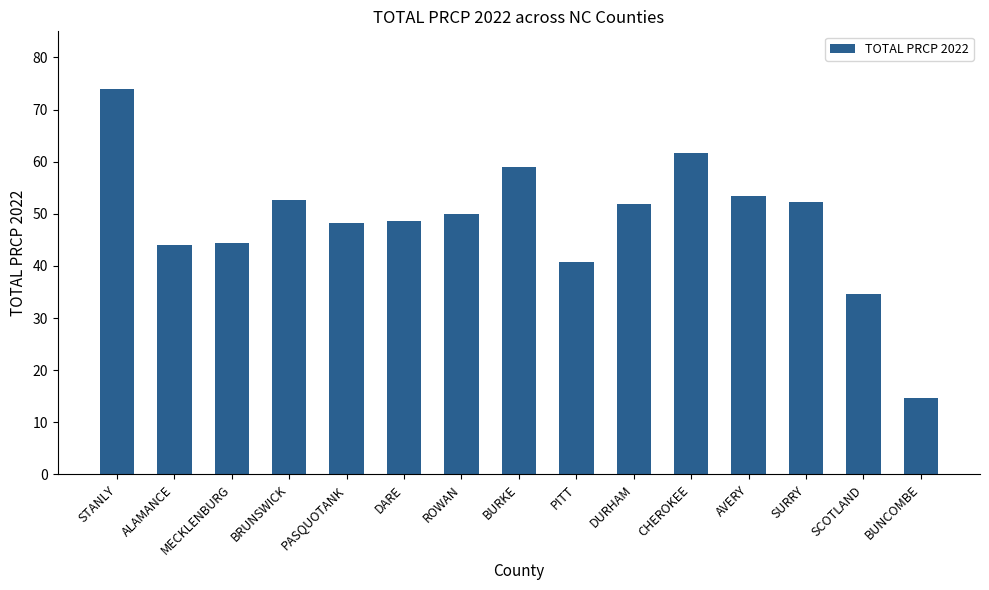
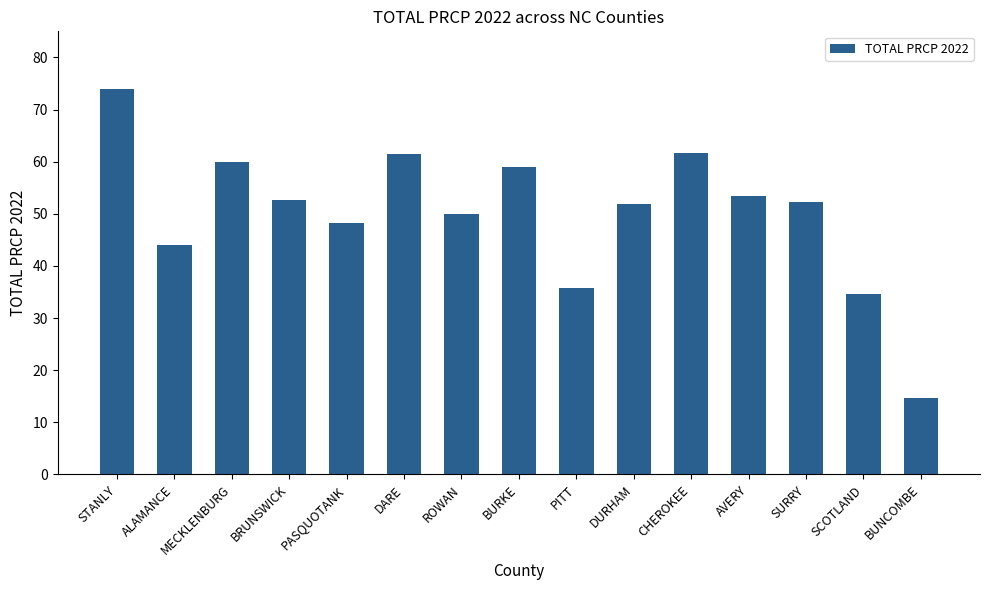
MECKLENBURG: 44 -> 60
DARE: 49 -> 62
PITT: 41 -> 36
